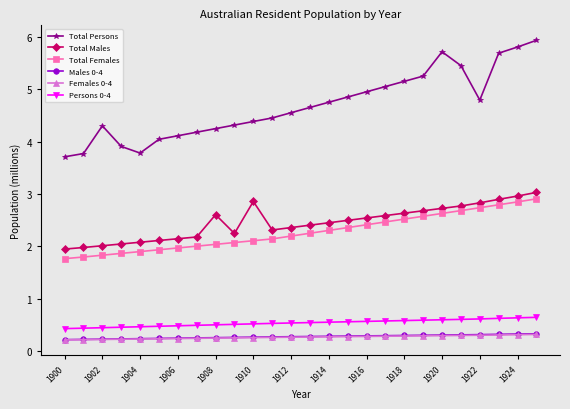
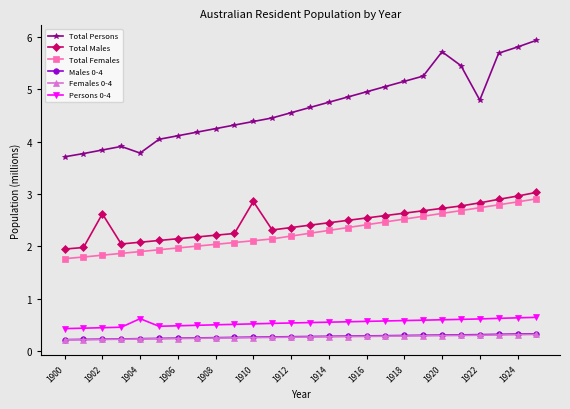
Total Persons, 1902: 4.3 -> 3.8
Total Males, 1902: 2.0 -> 2.6
Persons 0-4, 1904: 0.5 -> 0.6
Total Males, 1908: 2.6 -> 2.2
